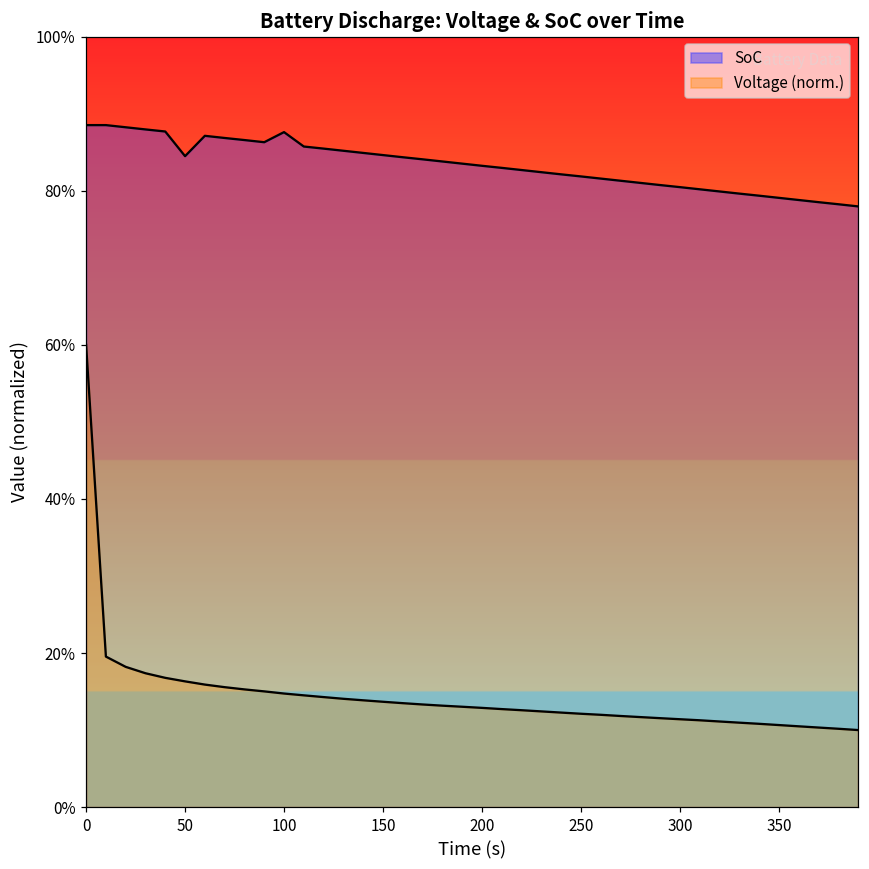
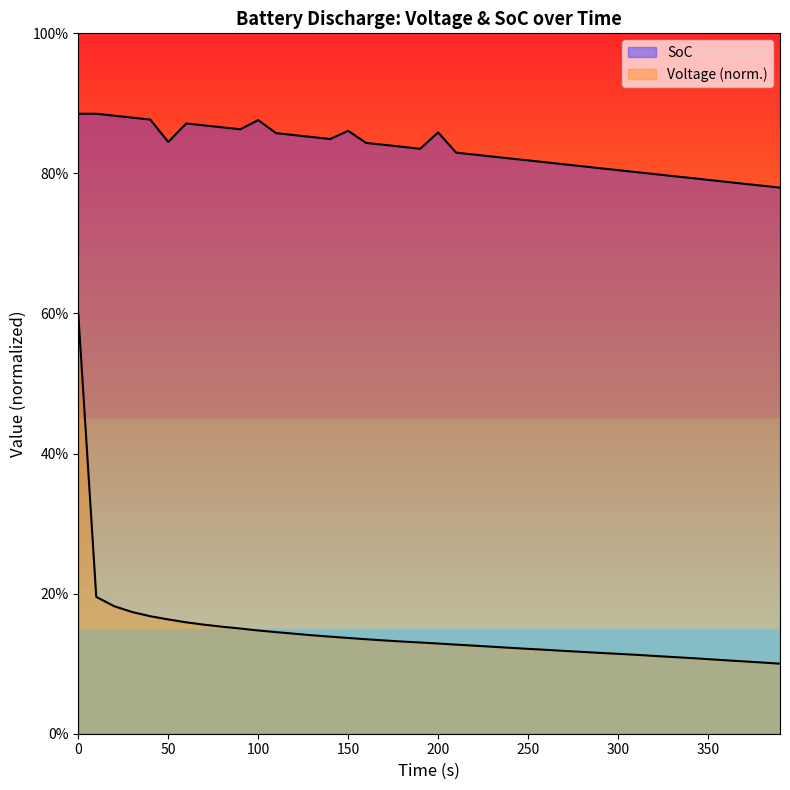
SoC, 150: 85% -> 86%
SoC, 200: 83% -> 86%
